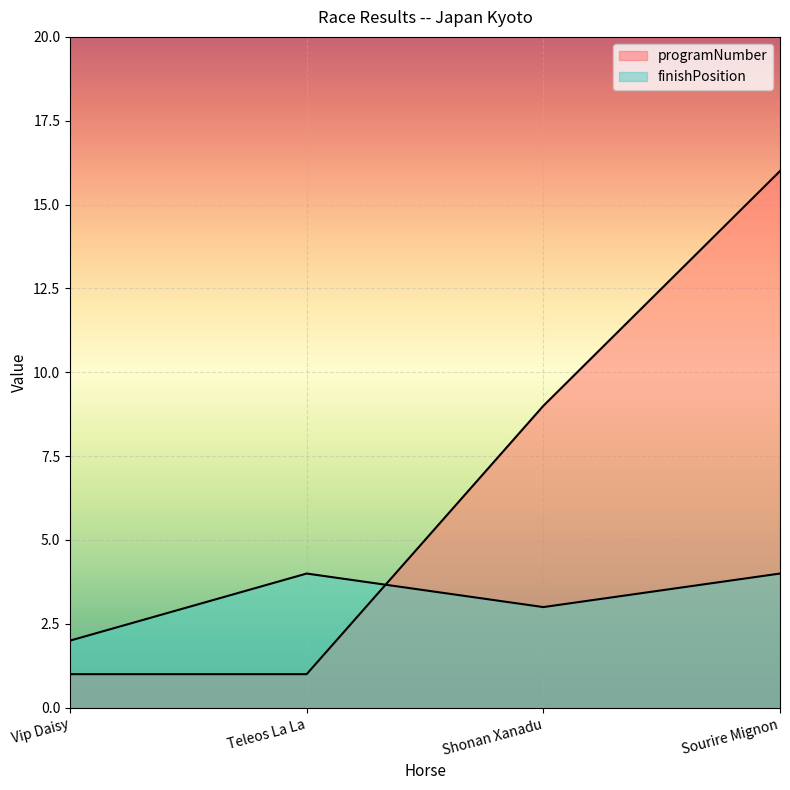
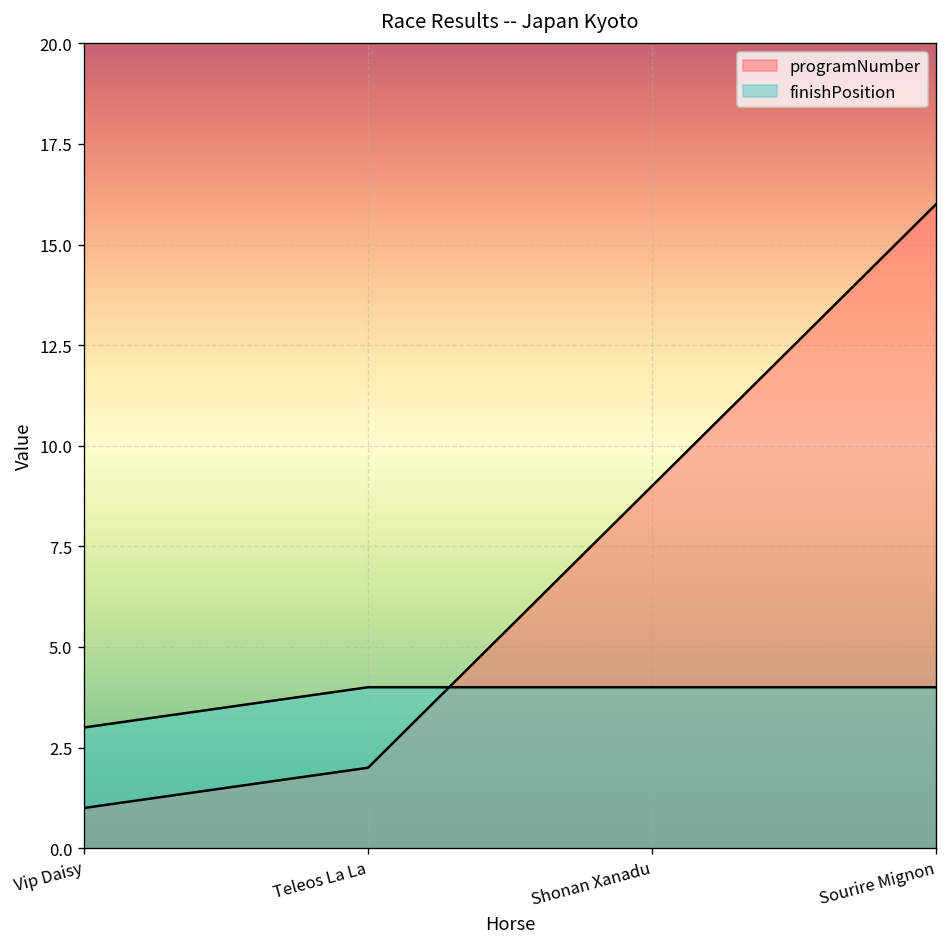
finishPosition, Vip Daisy: 2 -> 3
programNumber, Teleos La La: 1 -> 2
finishPosition, Shonan Xanadu: 3 -> 4
